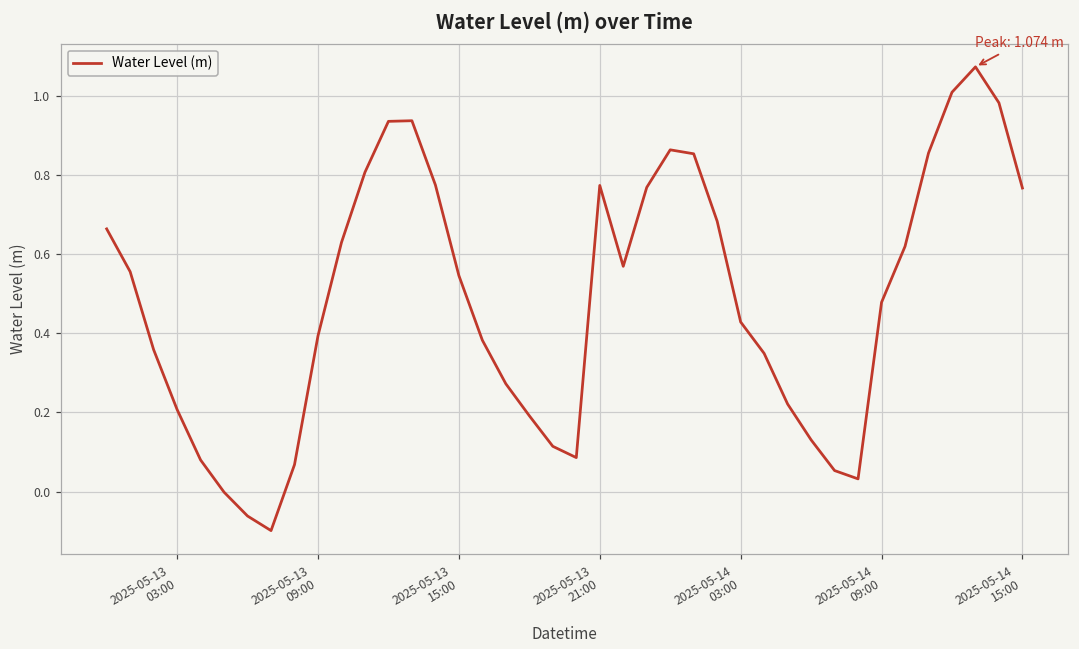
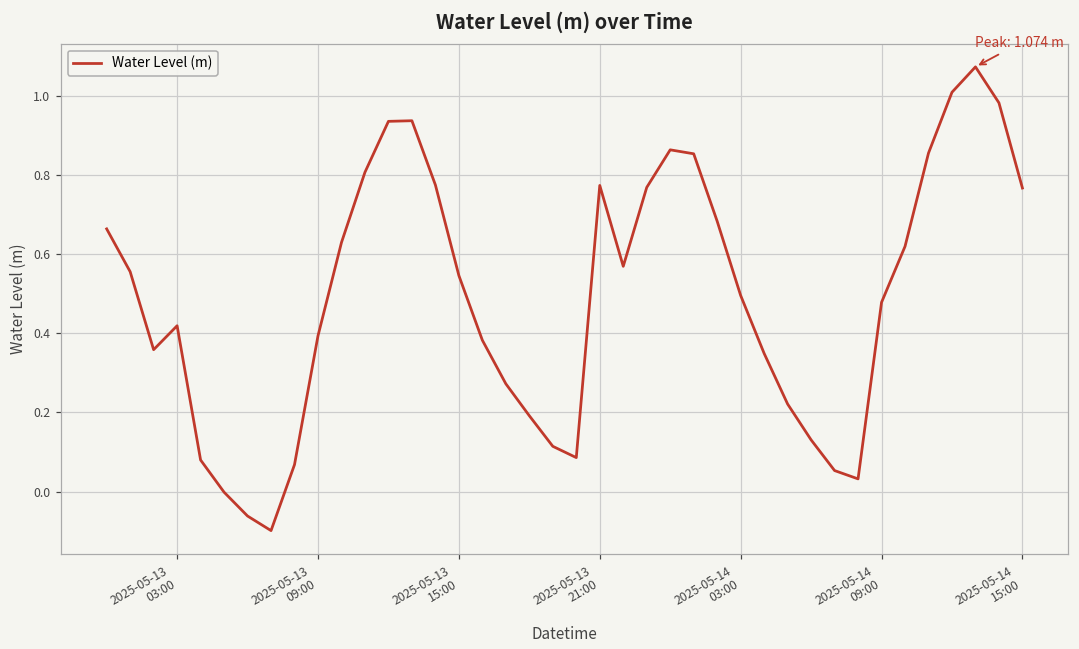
2025-05-13 03:00: 0.21 -> 0.42
2025-05-14 03:00: 0.43 -> 0.50
